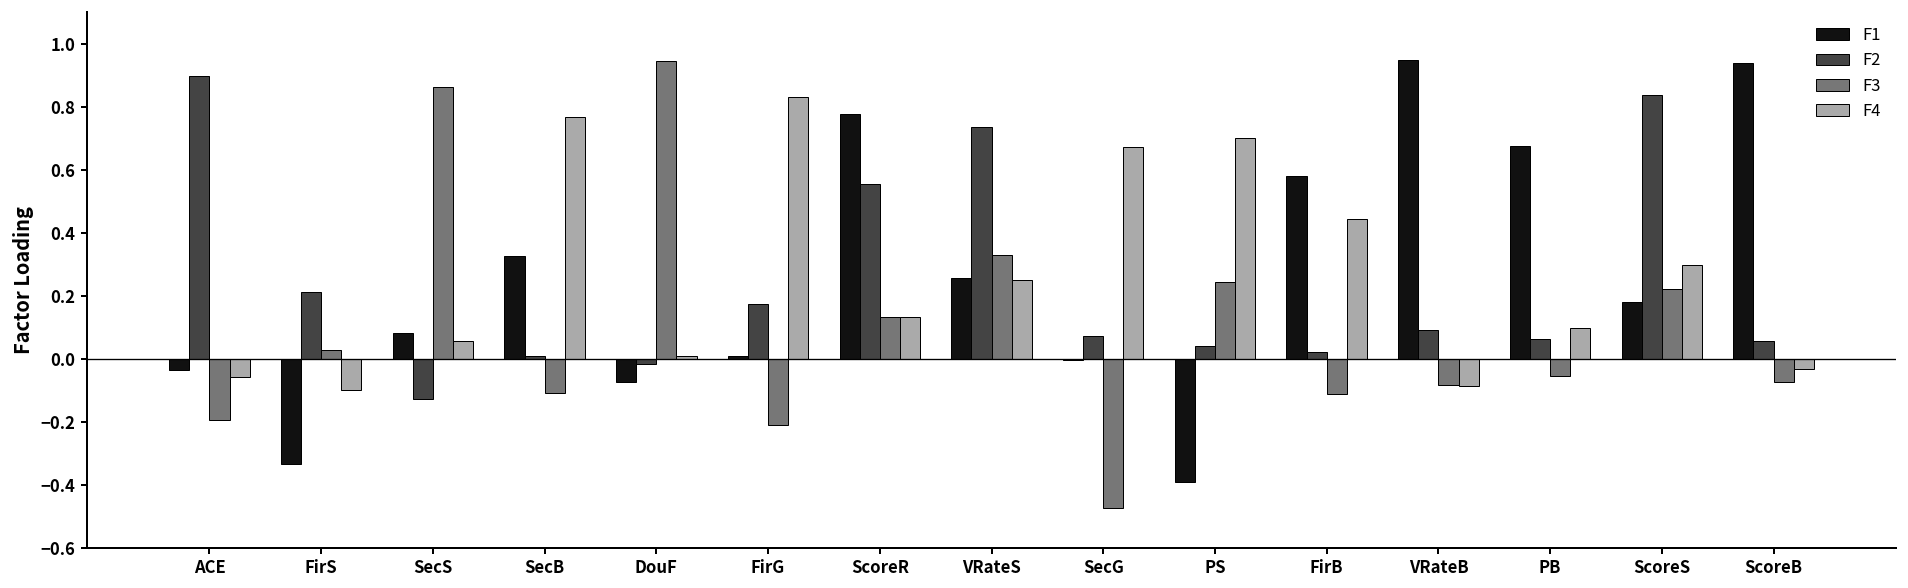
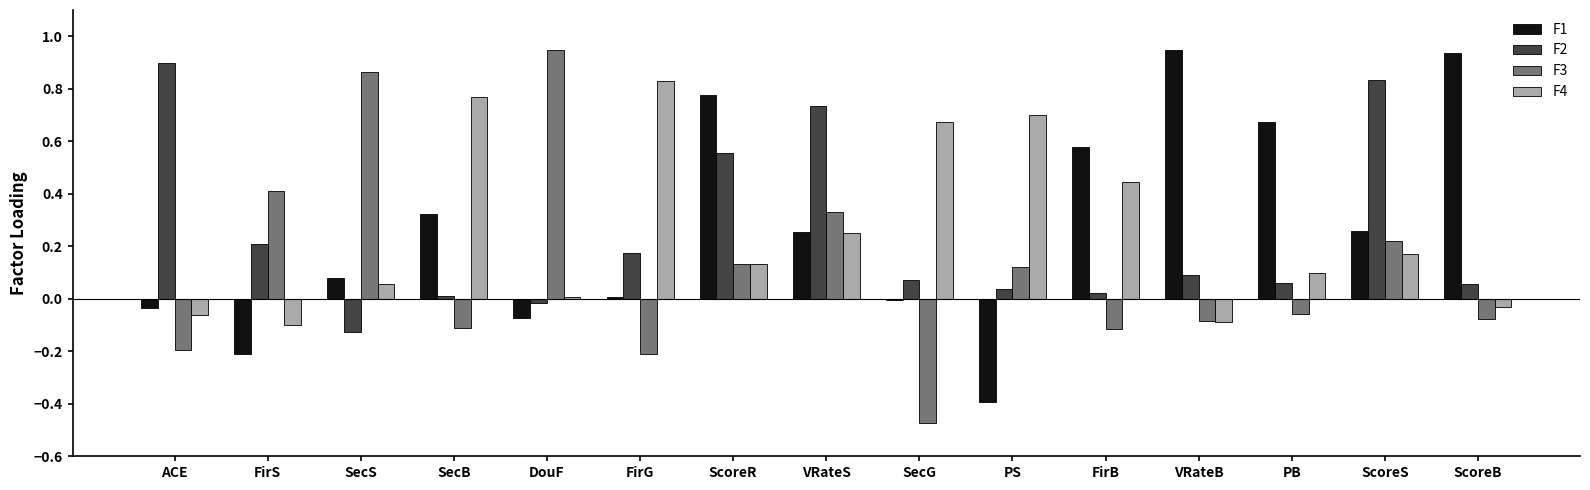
F1, FirS: -0.34 -> -0.21
F3, FirS: 0.03 -> 0.41
F3, PS: 0.24 -> 0.12
F1, ScoreS: 0.18 -> 0.26
F4, ScoreS: 0.30 -> 0.17
